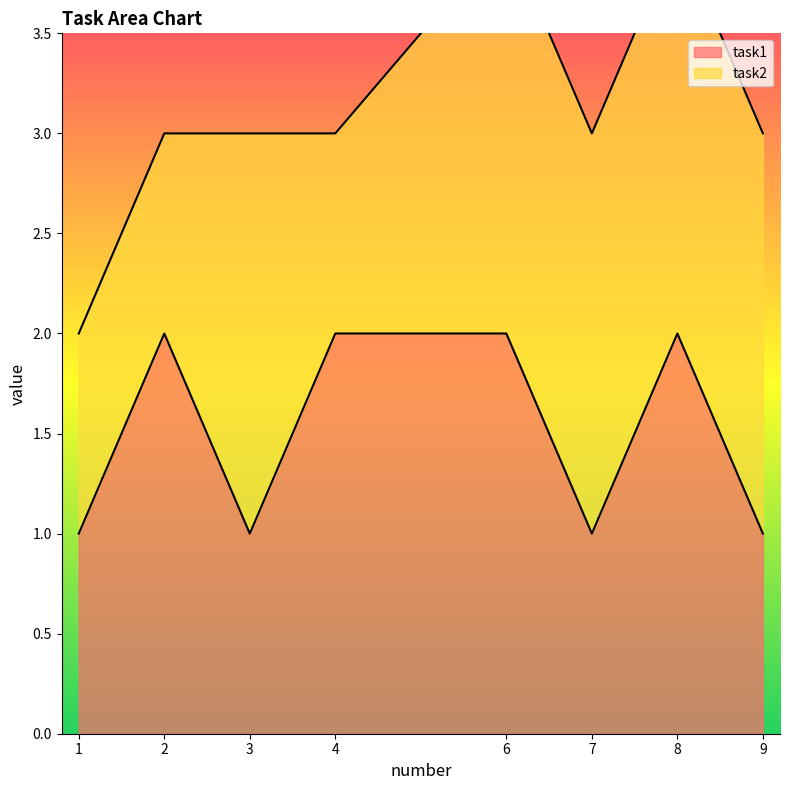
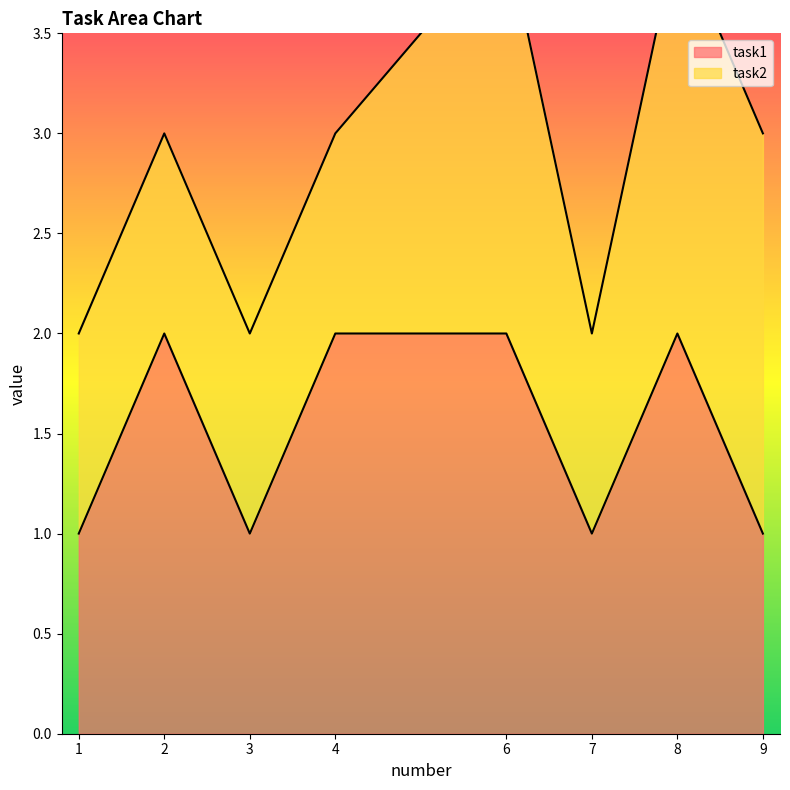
task2, 3: 2 -> 1
task2, 7: 2 -> 1
